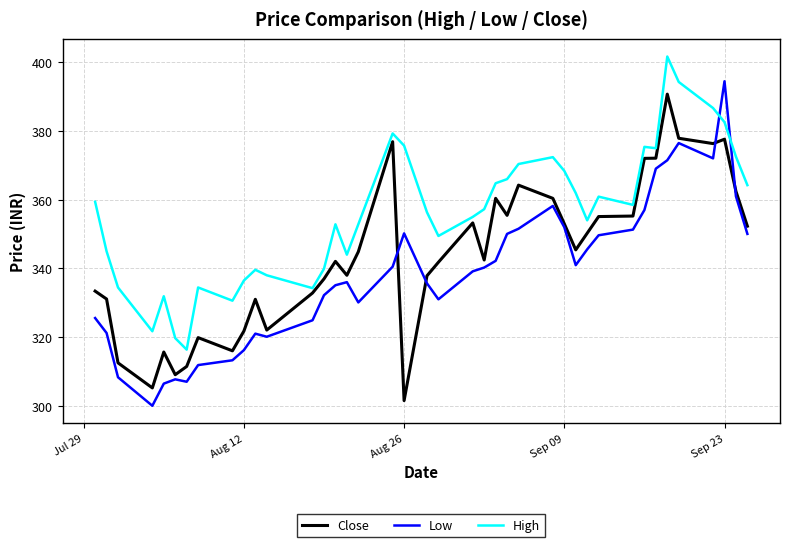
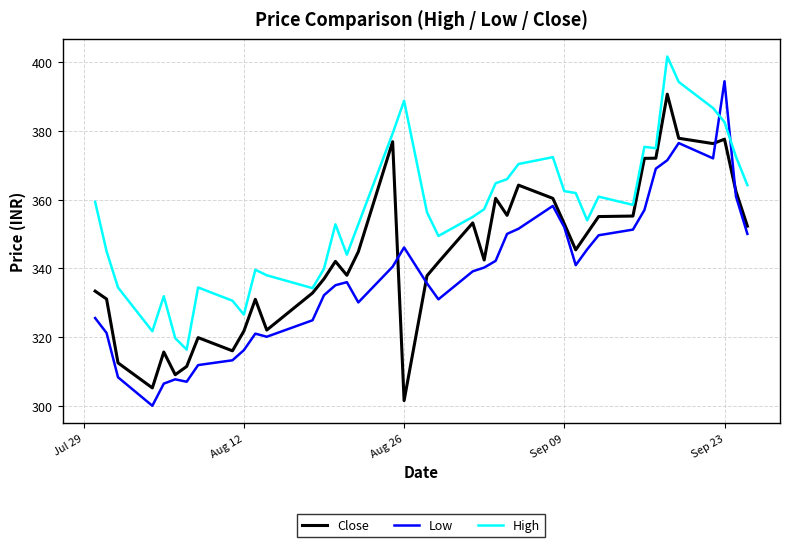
High, Aug 12: 336 -> 327
Low, Aug 26: 350 -> 346
High, Aug 26: 376 -> 389
High, Sep 09: 368 -> 363
